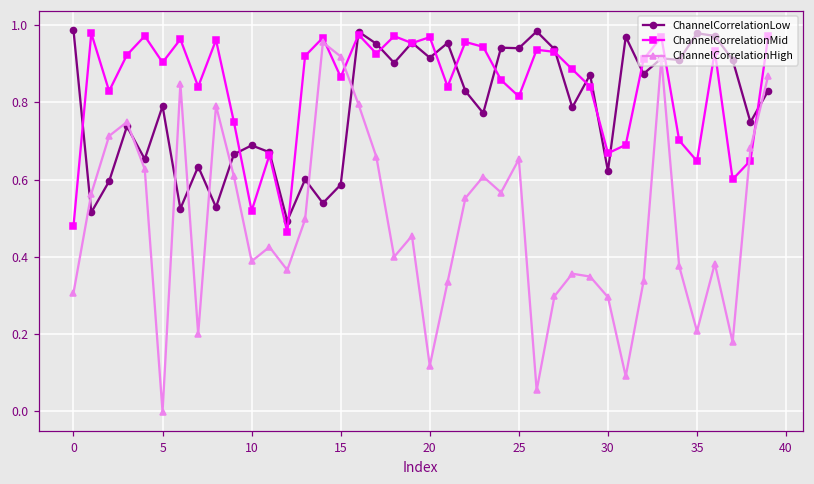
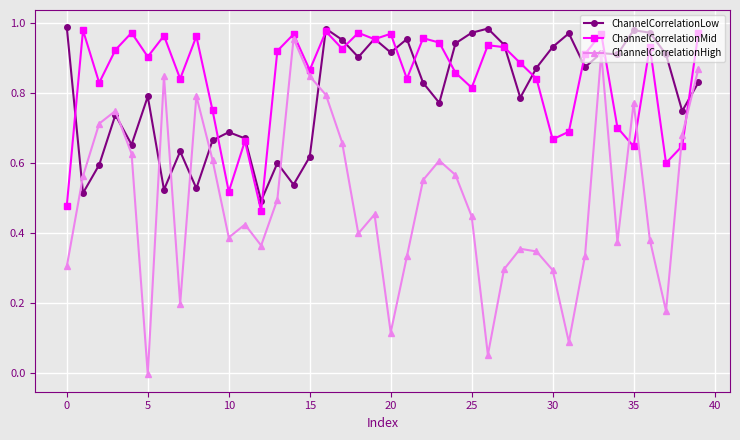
ChannelCorrelationLow, 15: 0.59 -> 0.62
ChannelCorrelationHigh, 15: 0.92 -> 0.85
ChannelCorrelationLow, 25: 0.94 -> 0.97
ChannelCorrelationHigh, 25: 0.65 -> 0.45
ChannelCorrelationLow, 30: 0.62 -> 0.93
ChannelCorrelationHigh, 35: 0.21 -> 0.77
